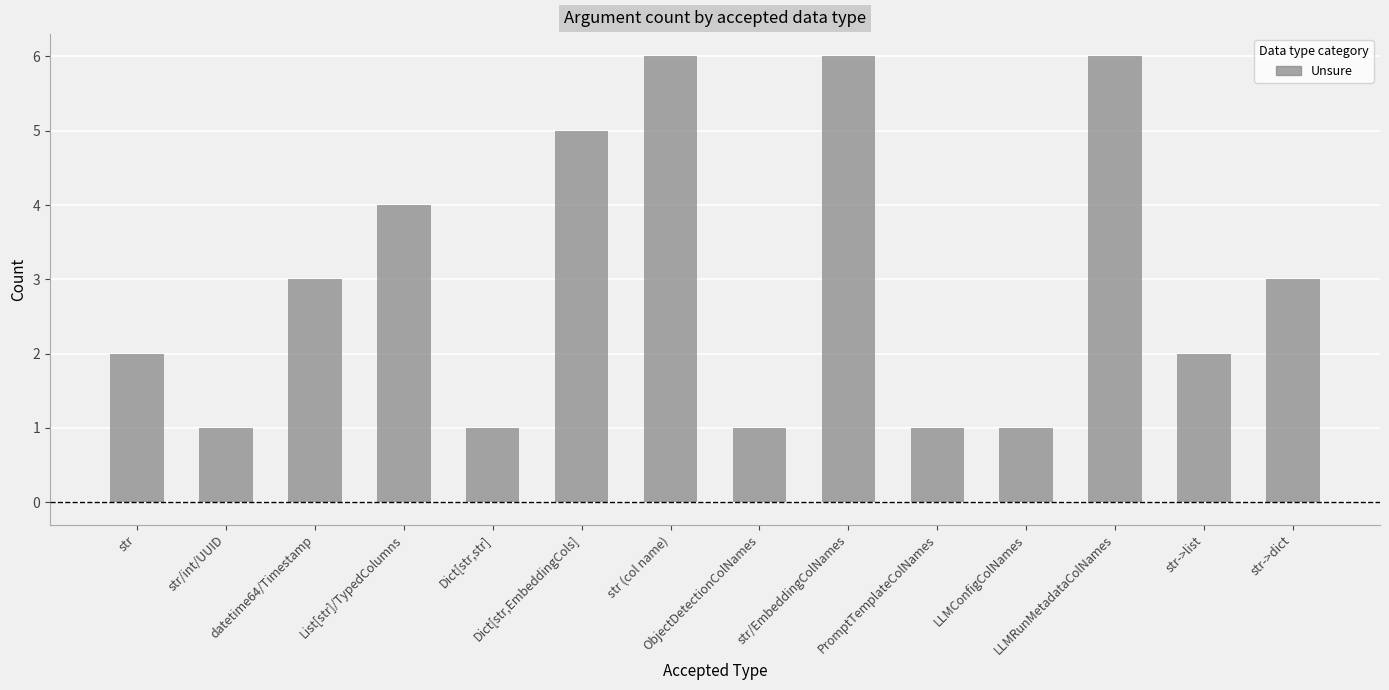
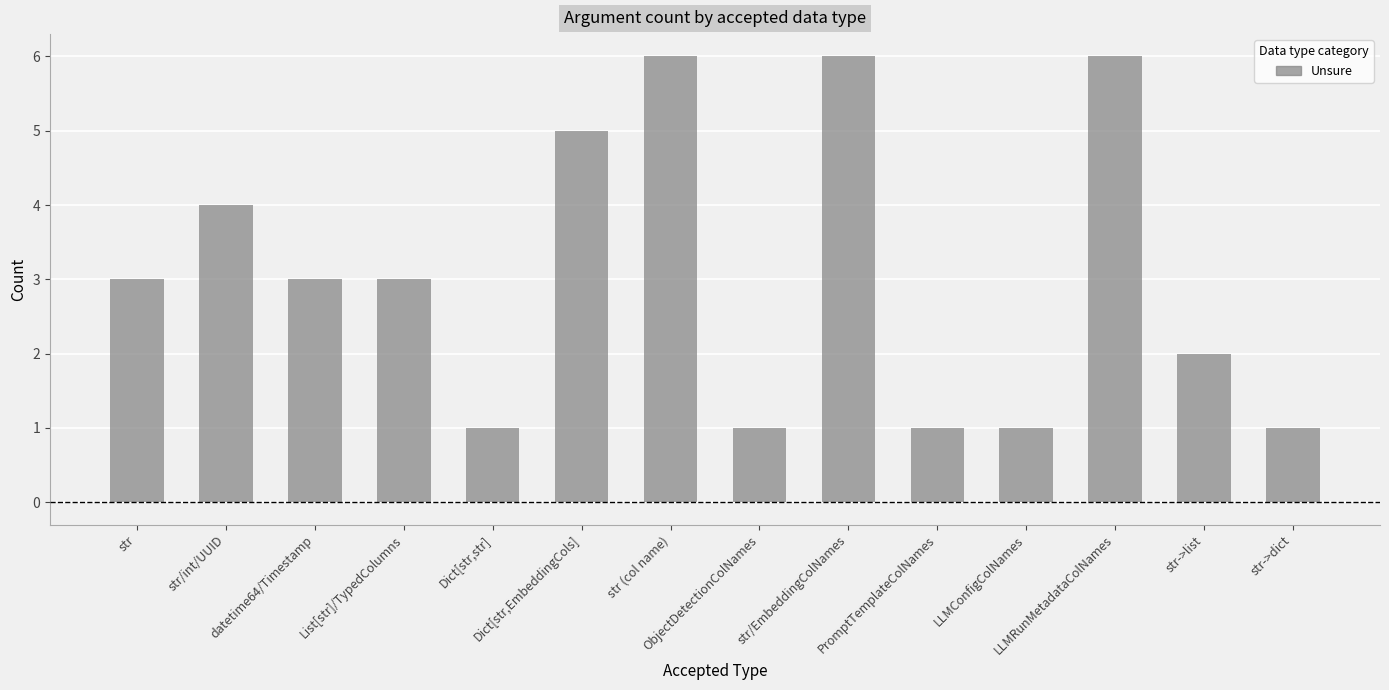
str: 2 -> 3
str/int/UUID: 1 -> 4
List[str]/TypedColumns: 4 -> 3
str->dict: 3 -> 1
